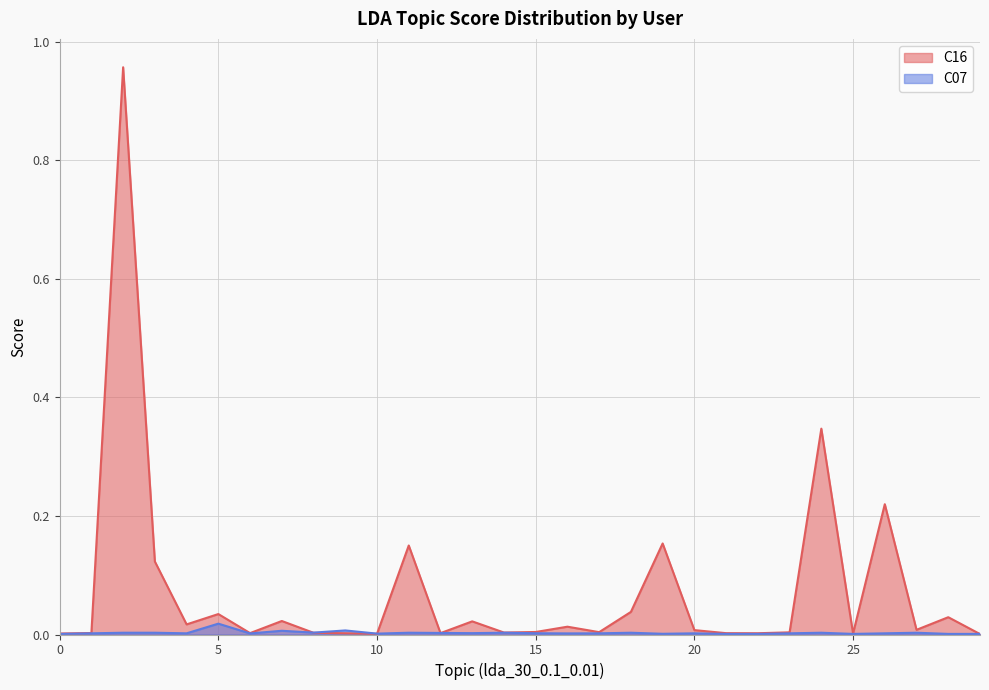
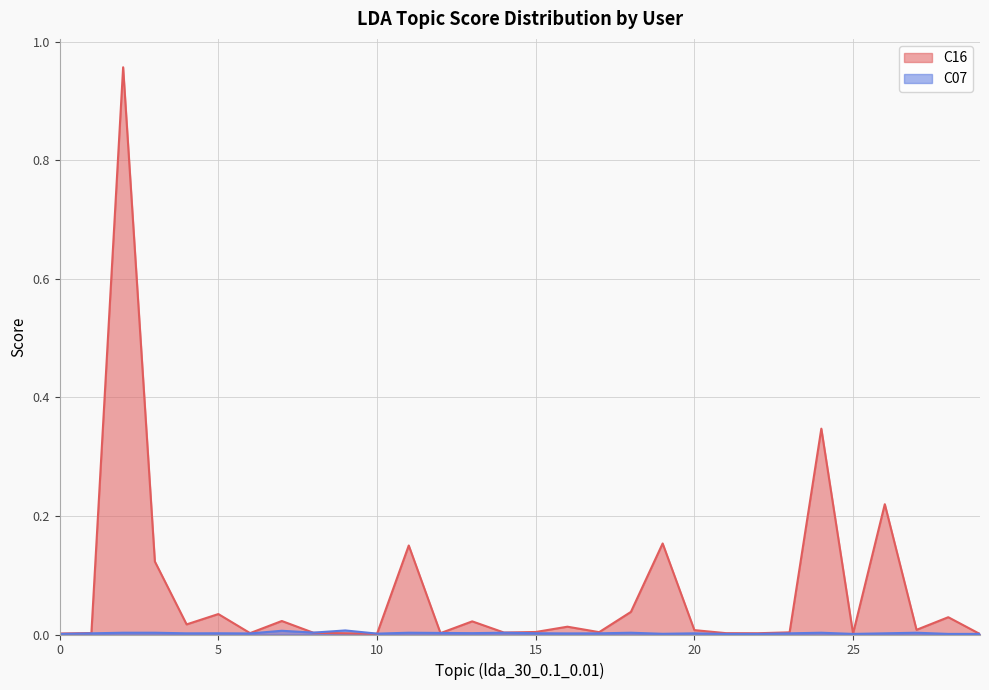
C07, 5: 0.02 -> 0.00
